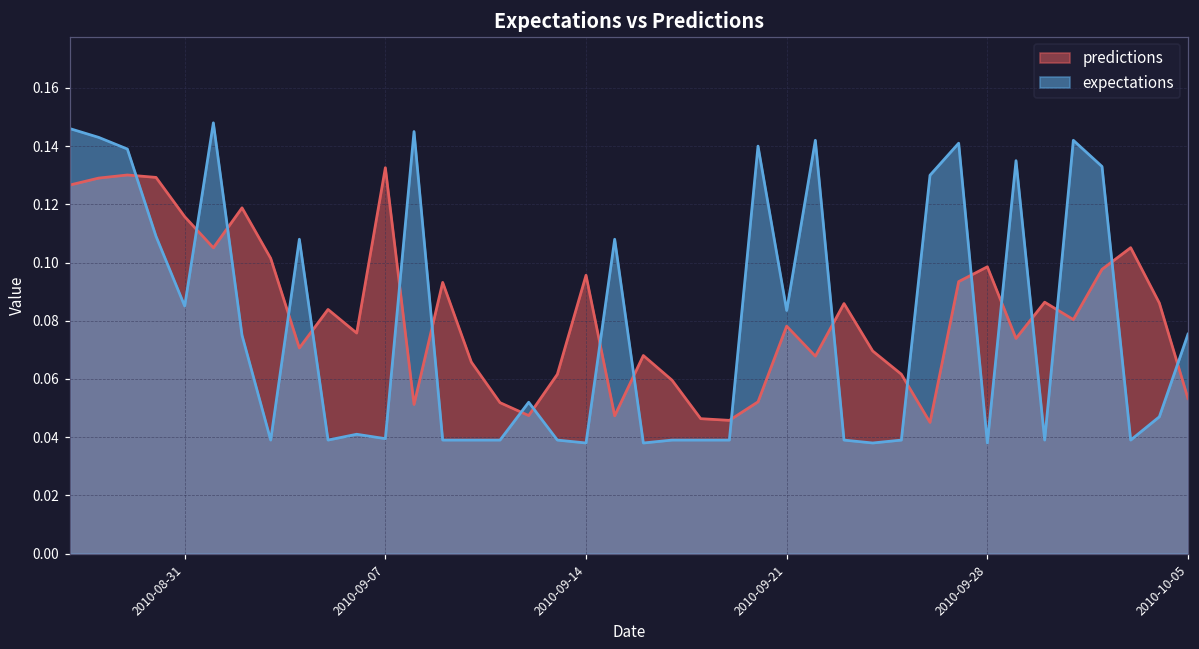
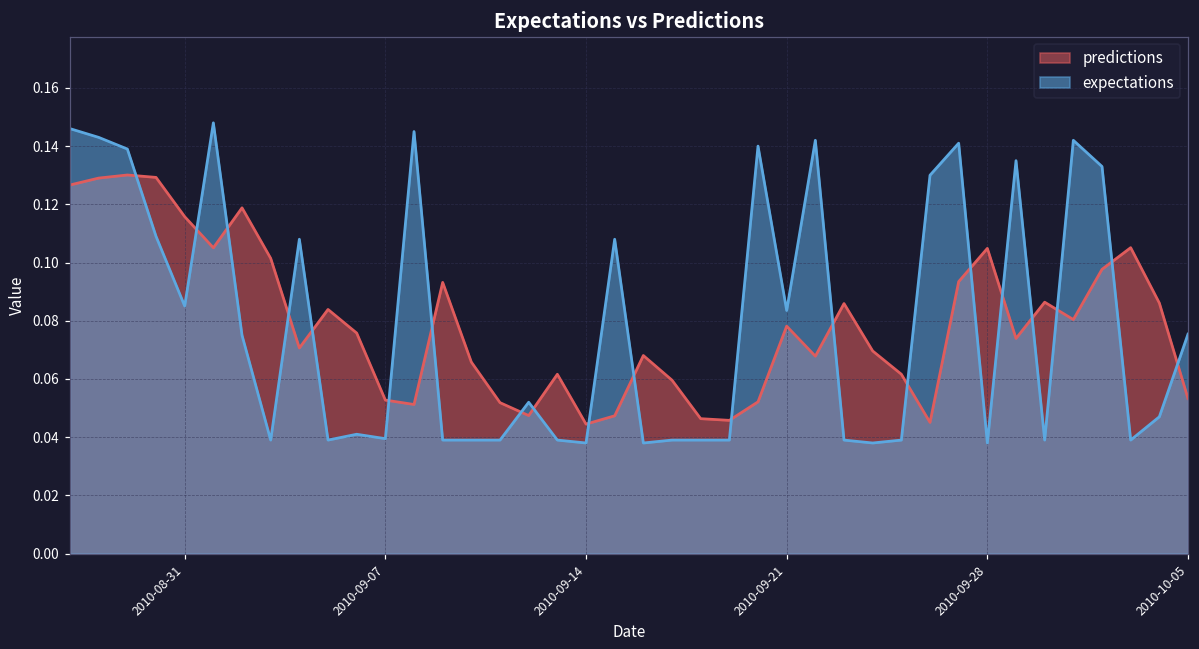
predictions, 2010-09-07: 0.133 -> 0.053
predictions, 2010-09-14: 0.096 -> 0.044
predictions, 2010-09-28: 0.099 -> 0.105
